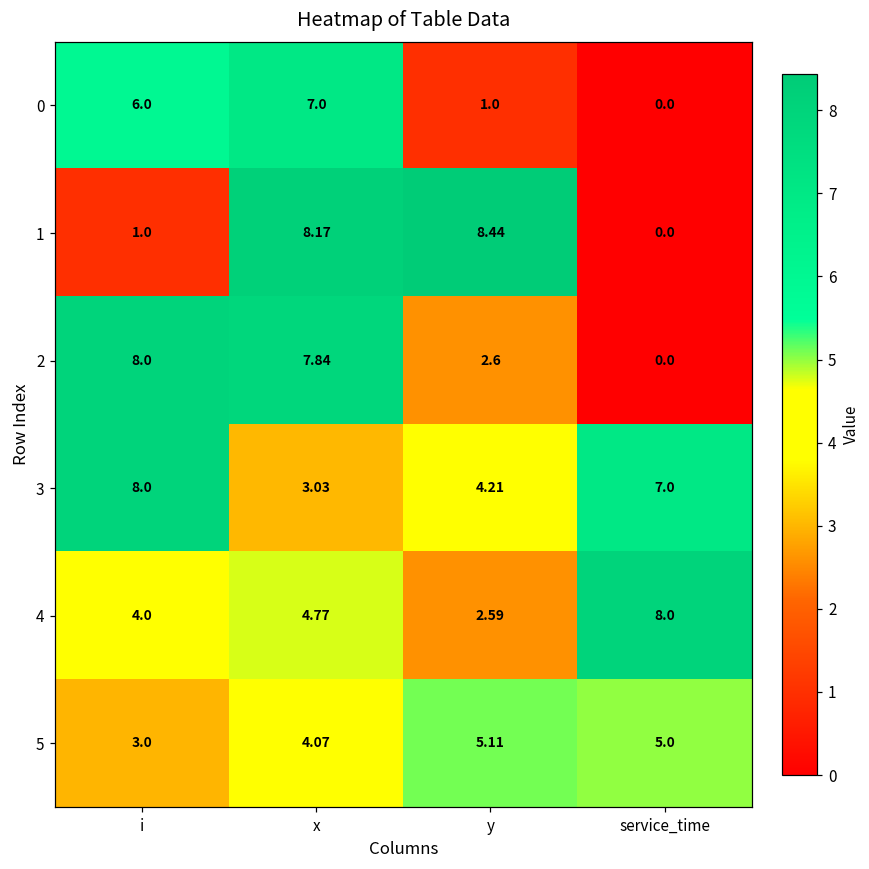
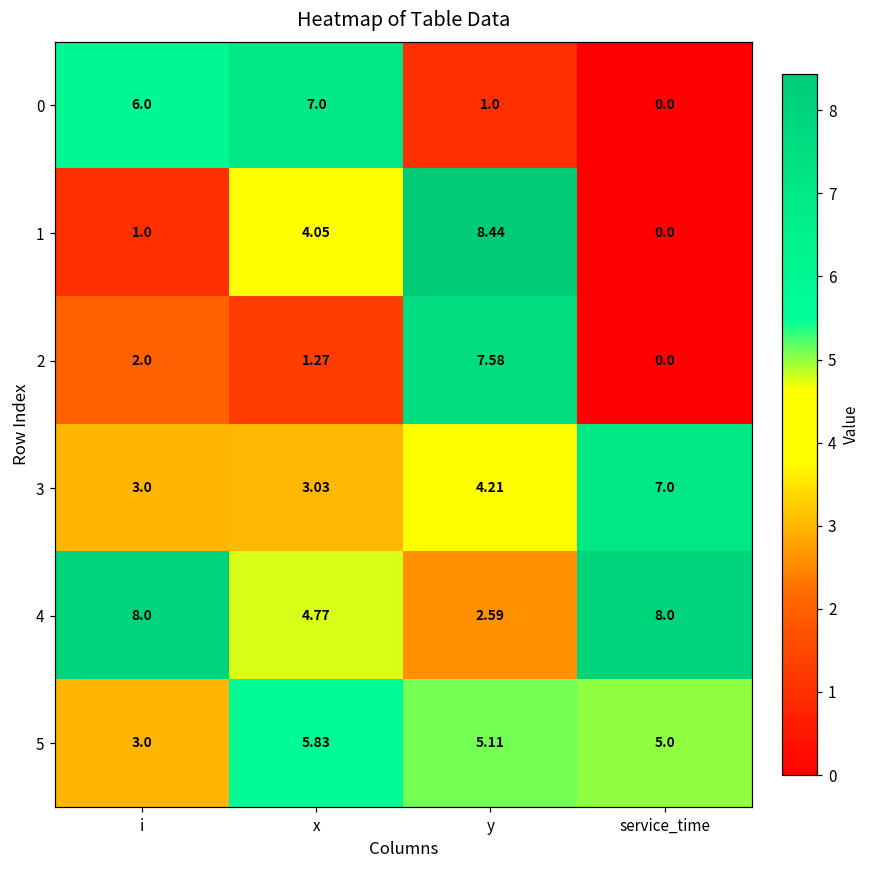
1, x: 8.17 -> 4.05
2, i: 8.0 -> 2.0
2, x: 7.84 -> 1.27
2, y: 2.6 -> 7.58
3, i: 8.0 -> 3.0
4, i: 4.0 -> 8.0
5, x: 4.07 -> 5.83
